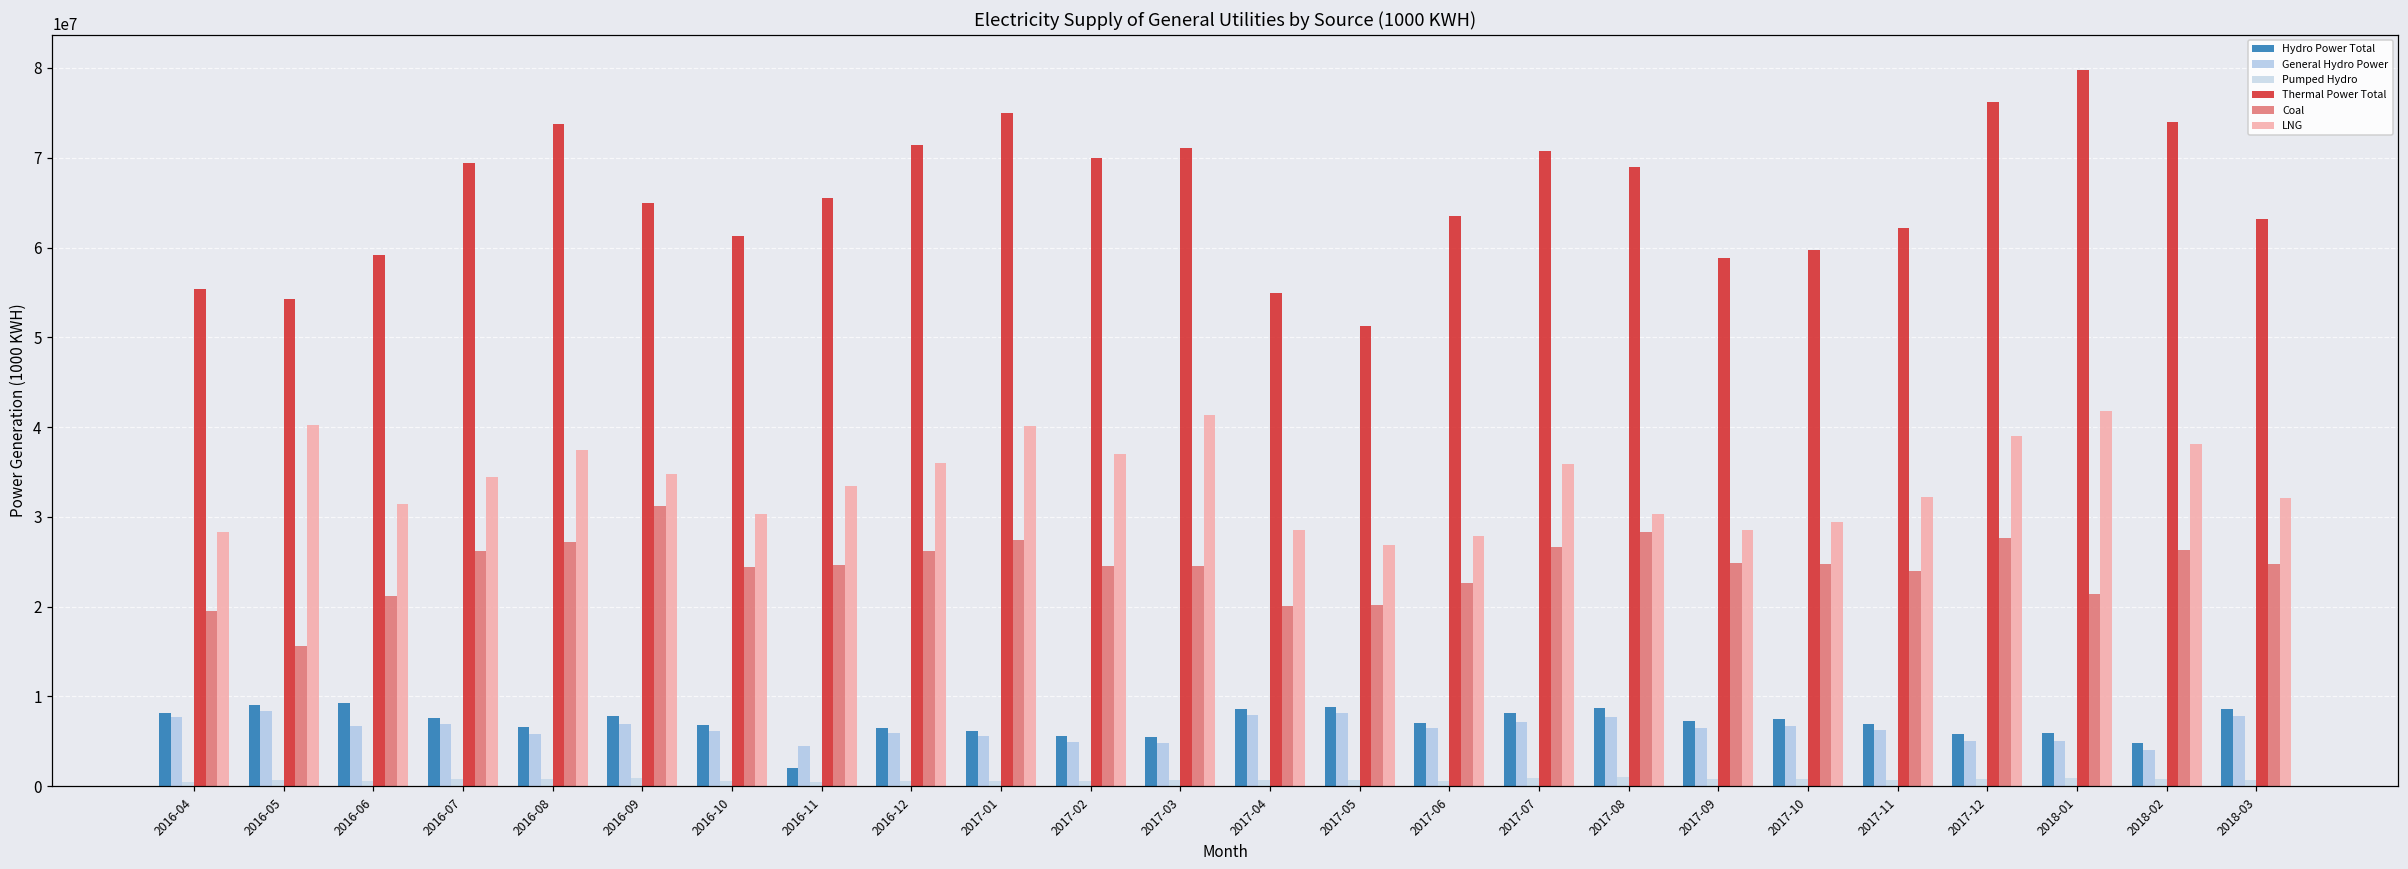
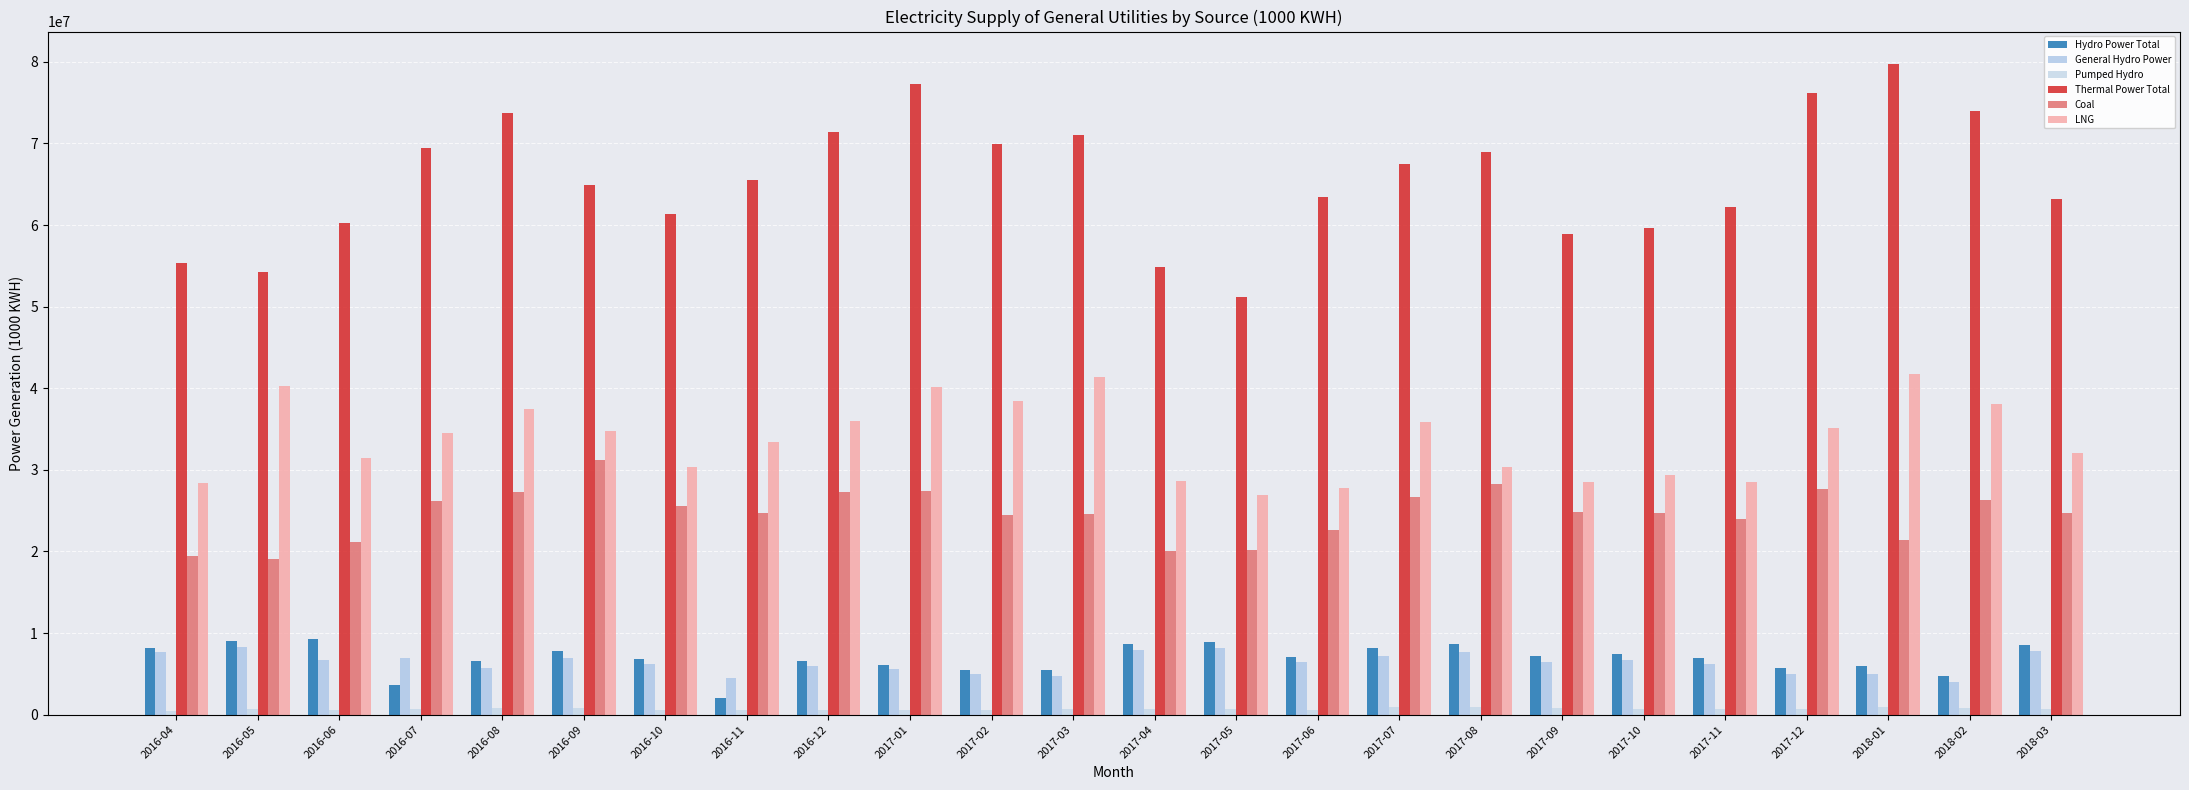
Coal, 2016-05: 16000000 -> 19000000
Thermal Power Total, 2016-06: 59000000 -> 60000000
Hydro Power Total, 2016-07: 8000000 -> 4000000
Coal, 2016-10: 24000000 -> 26000000
Coal, 2016-12: 26000000 -> 27000000
Thermal Power Total, 2017-01: 75000000 -> 77000000
LNG, 2017-02: 37000000 -> 38000000
Thermal Power Total, 2017-07: 71000000 -> 67000000
LNG, 2017-11: 32000000 -> 28000000
LNG, 2017-12: 39000000 -> 35000000
